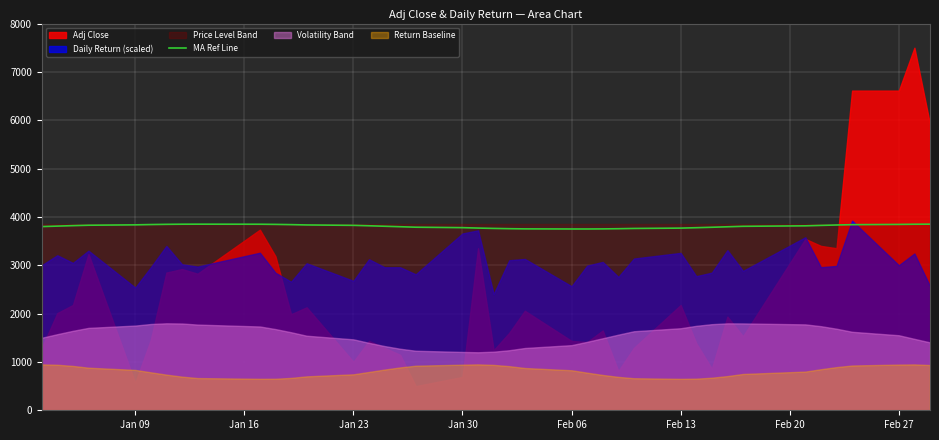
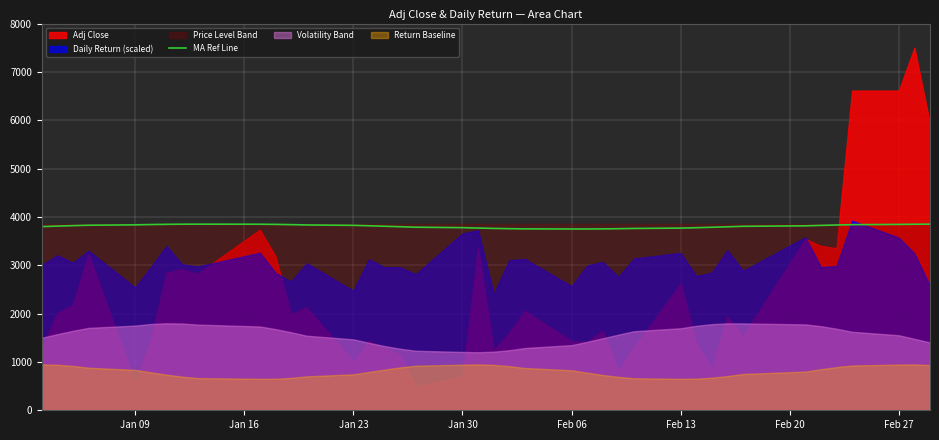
Daily Return (scaled), Jan 23: 2700 -> 2500
Adj Close, Feb 13: 2200 -> 2600
Daily Return (scaled), Feb 27: 3000 -> 3600
